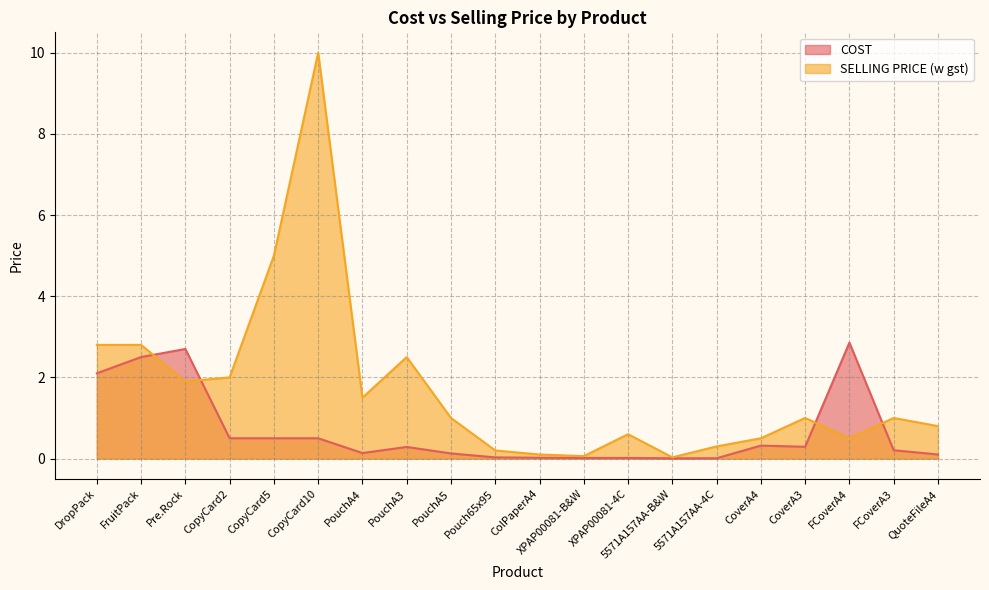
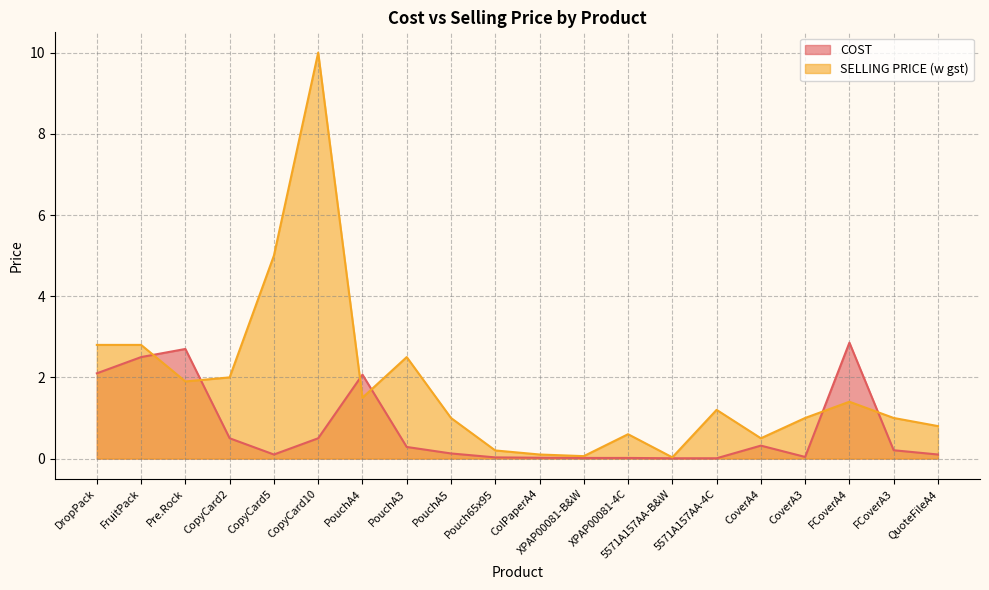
COST, CopyCard5: 0.5 -> 0.1
COST, PouchA4: 0.1 -> 2.1
SELLING PRICE (w gst), 5571A157AA-4C: 0.3 -> 1.2
COST, CoverA3: 0.3 -> 0.0
SELLING PRICE (w gst), FCoverA4: 0.5 -> 1.4
